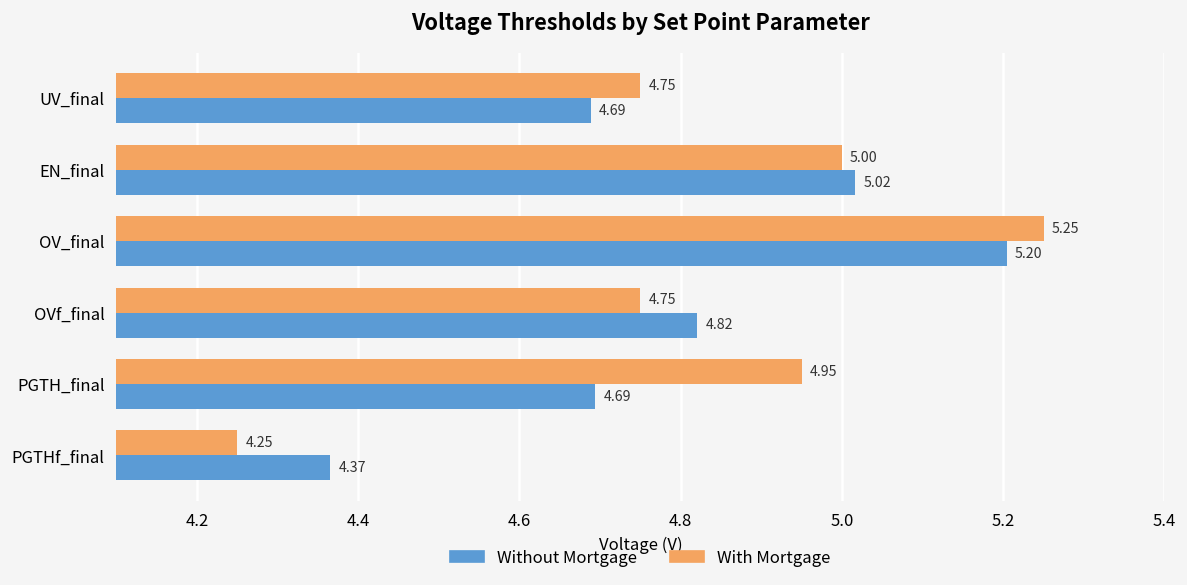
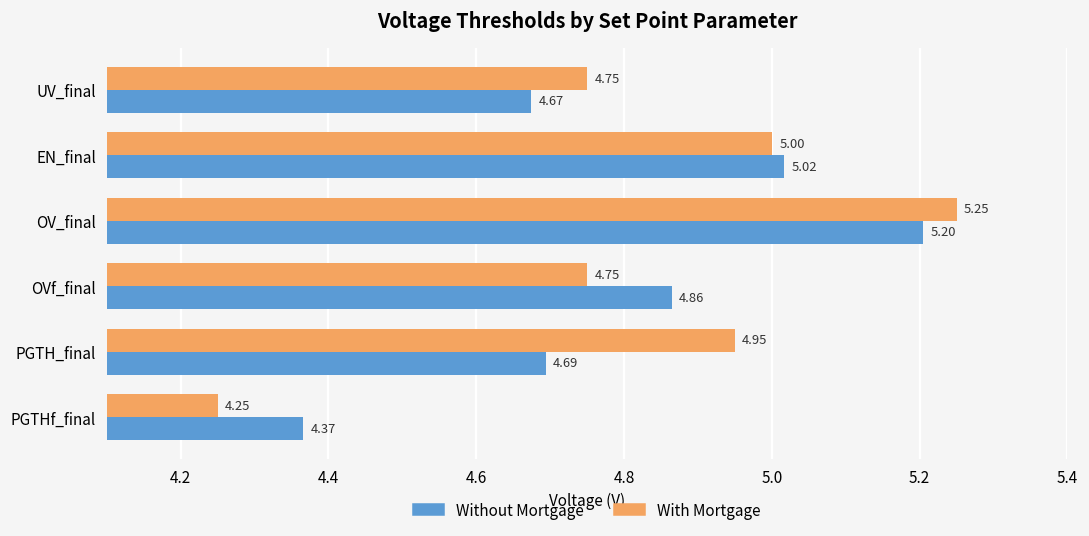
Without Mortgage, UV_final: 4.69 -> 4.67
Without Mortgage, OVf_final: 4.82 -> 4.86
